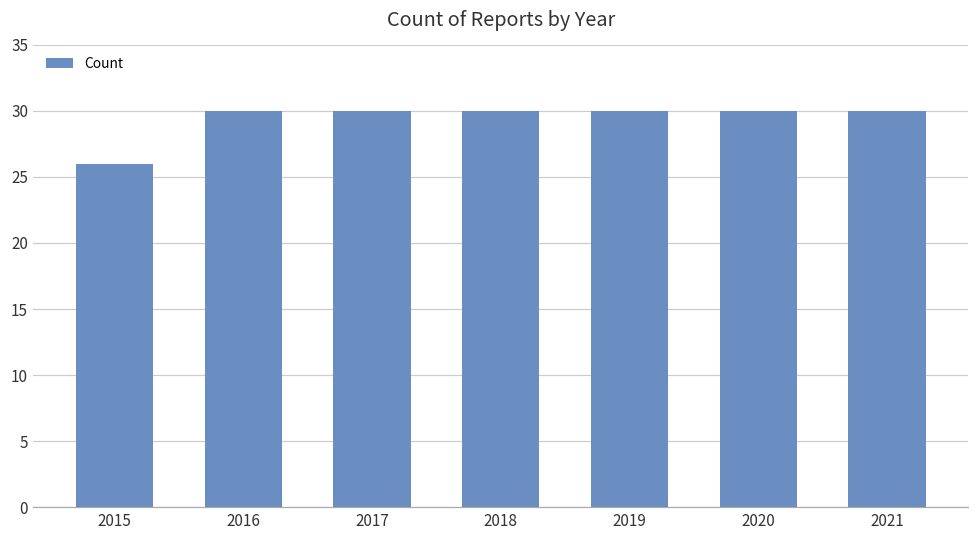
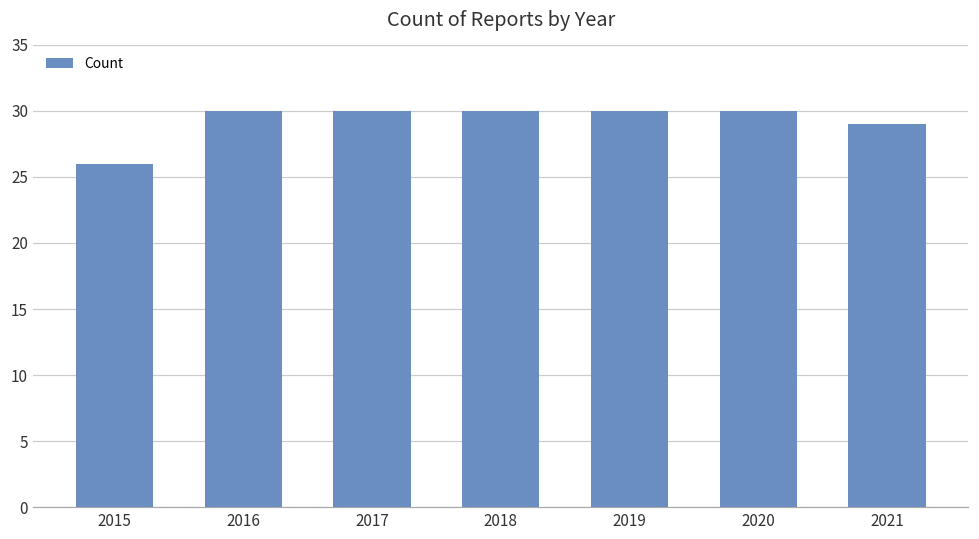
2021: 30 -> 29
